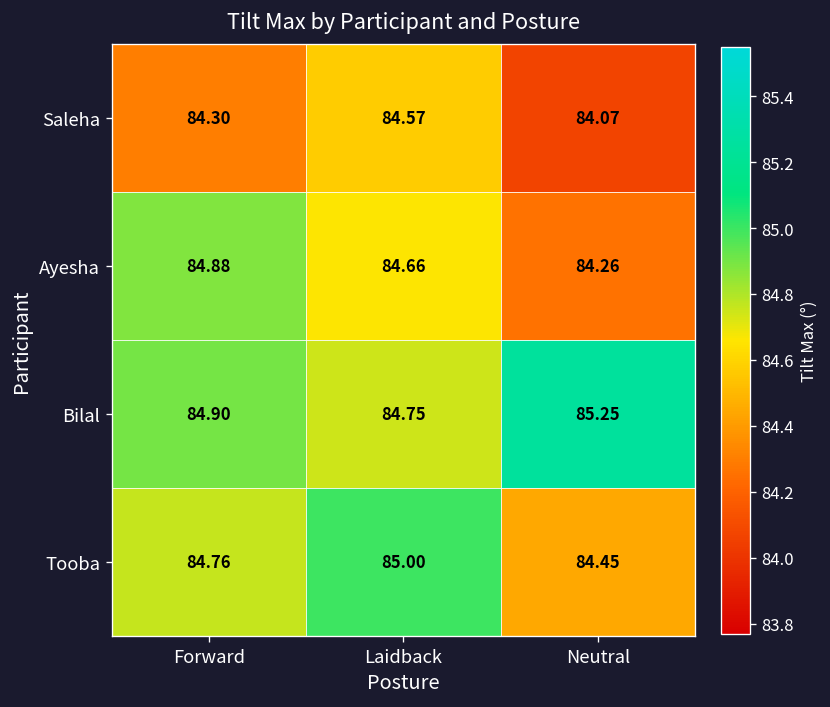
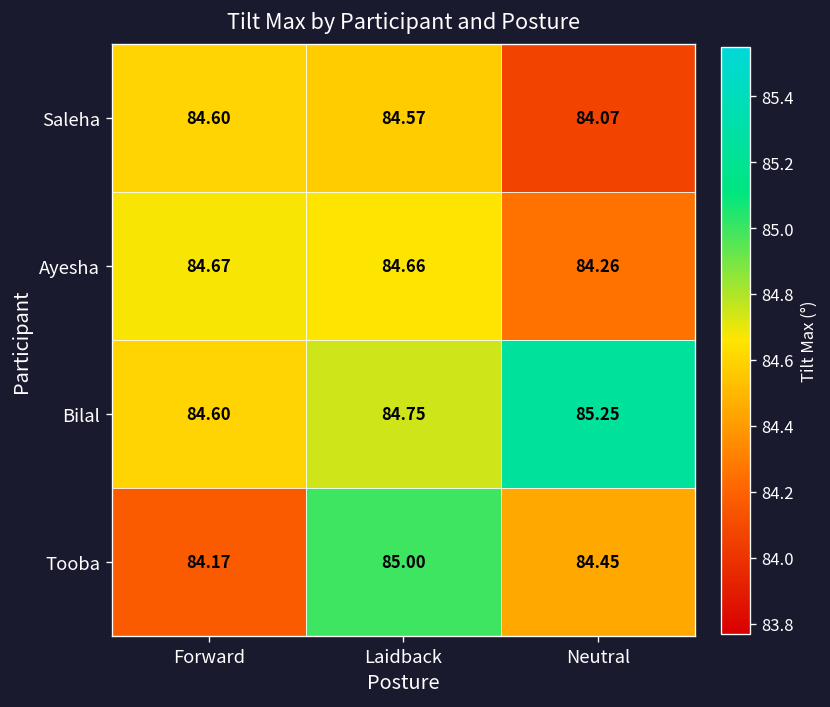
Saleha, Forward: 84.30 -> 84.60
Ayesha, Forward: 84.88 -> 84.67
Bilal, Forward: 84.90 -> 84.60
Tooba, Forward: 84.76 -> 84.17
